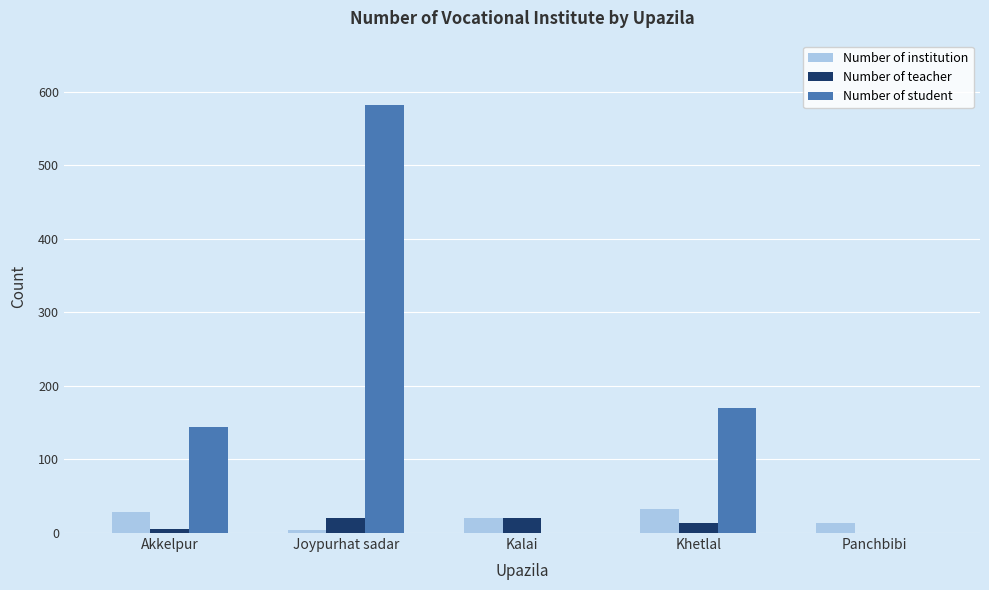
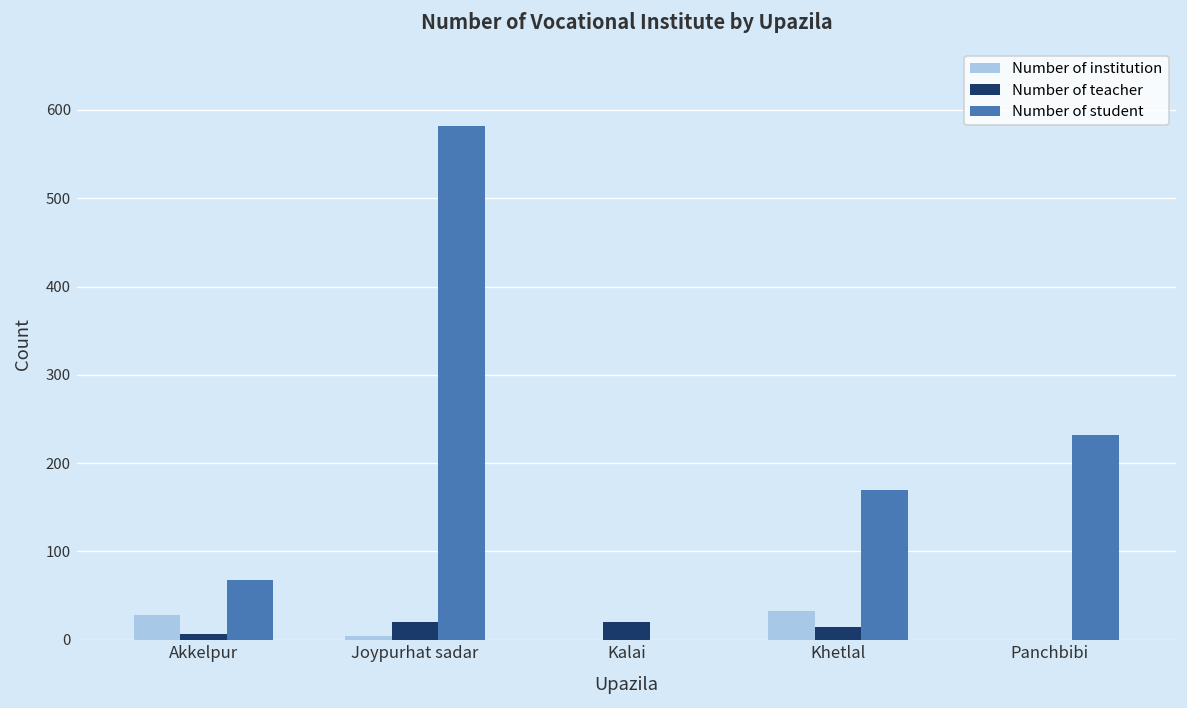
Number of student, Akkelpur: 140 -> 70
Number of institution, Kalai: 20 -> 0
Number of institution, Panchbibi: 10 -> 0
Number of student, Panchbibi: 0 -> 230
